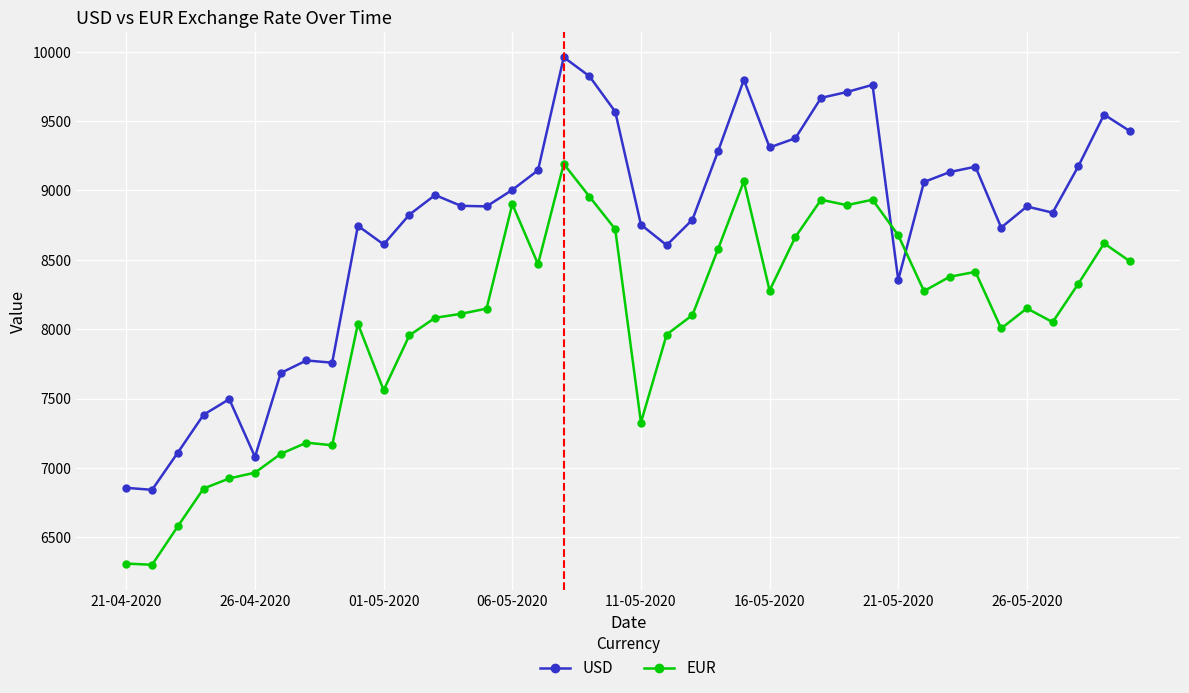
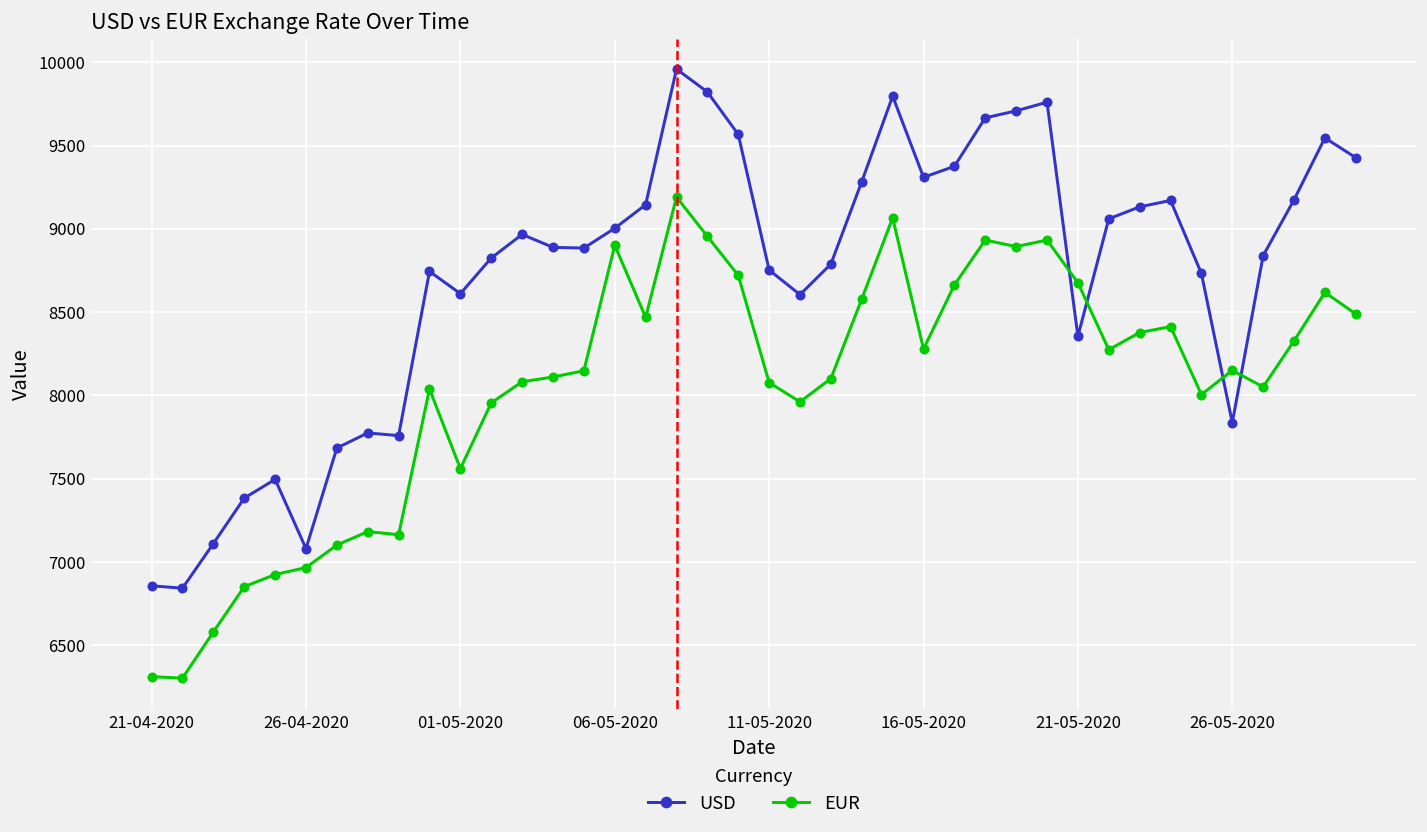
EUR, 11-05-2020: 7330 -> 8080
USD, 26-05-2020: 8880 -> 7840
